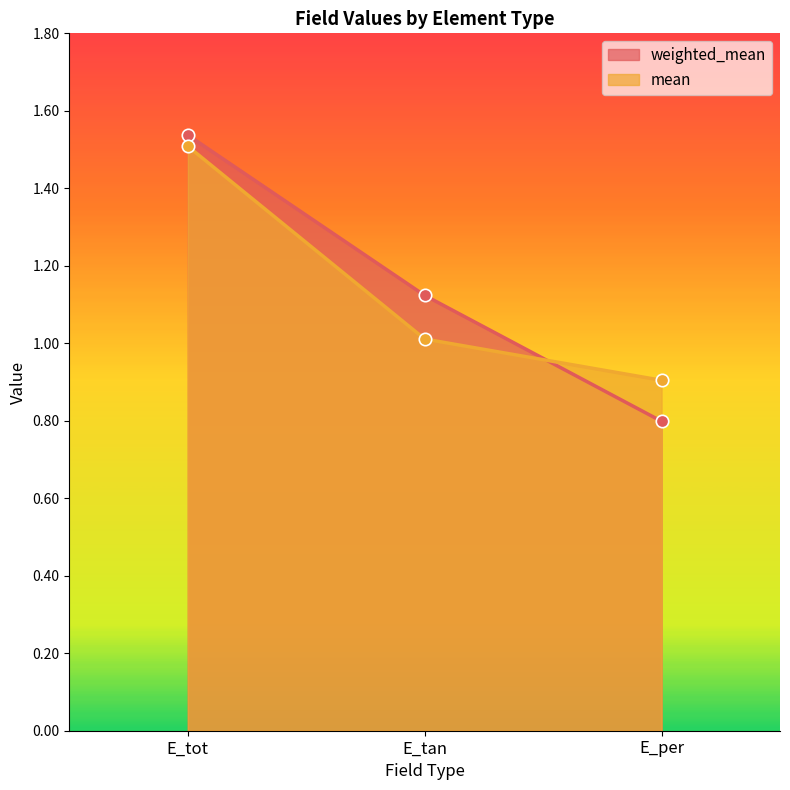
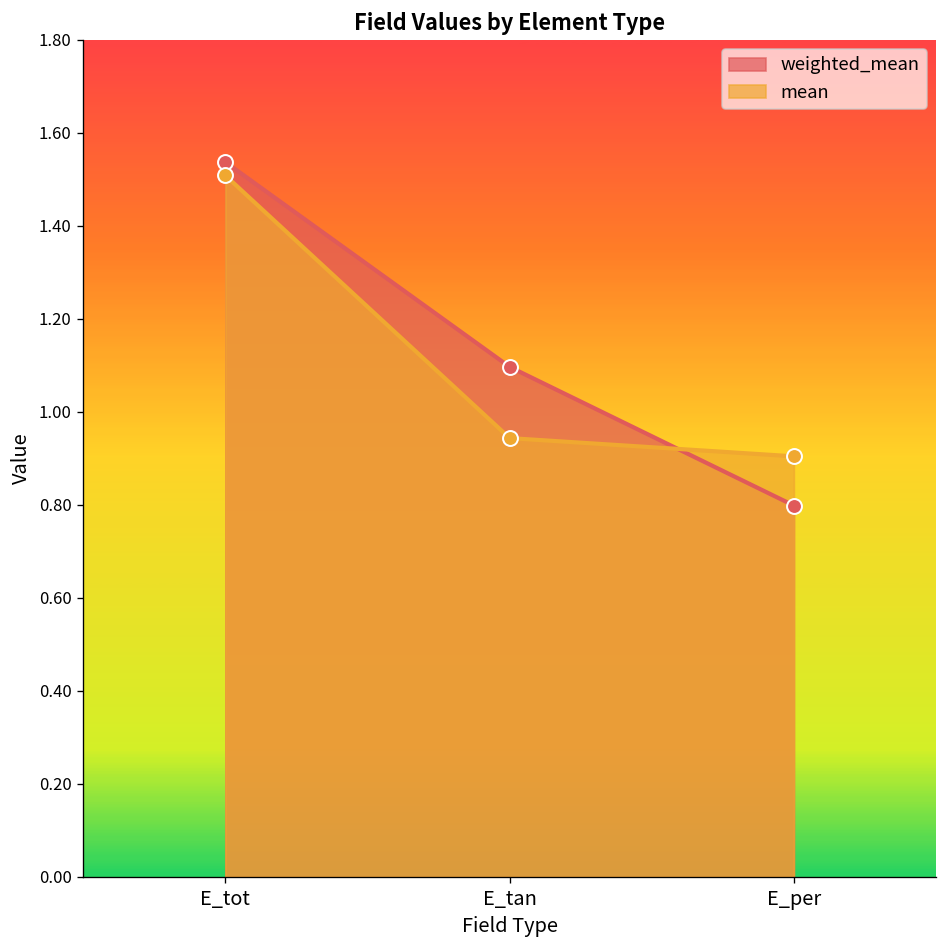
weighted_mean, E_tan: 1.12 -> 1.10
mean, E_tan: 1.01 -> 0.94
